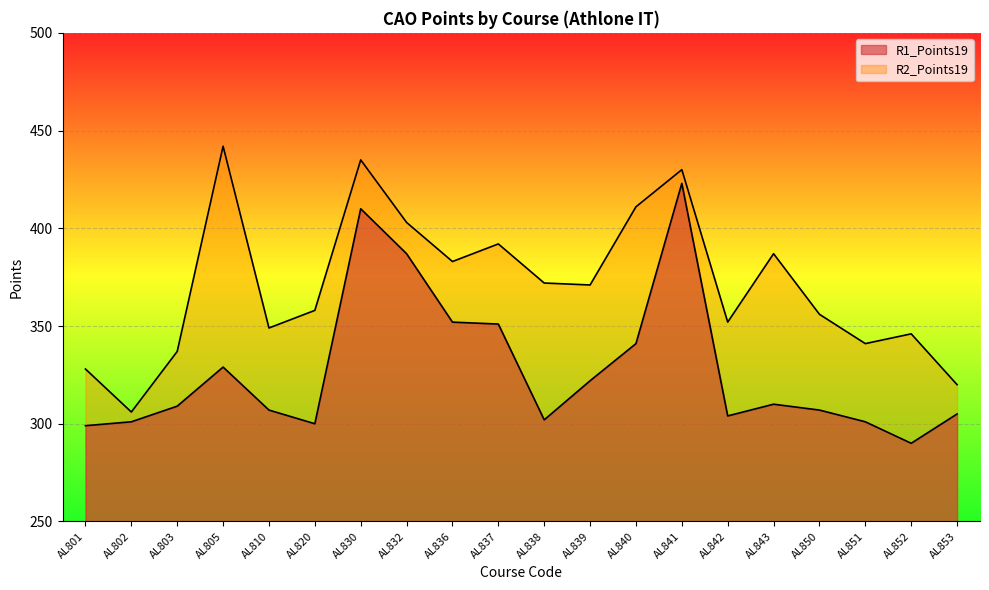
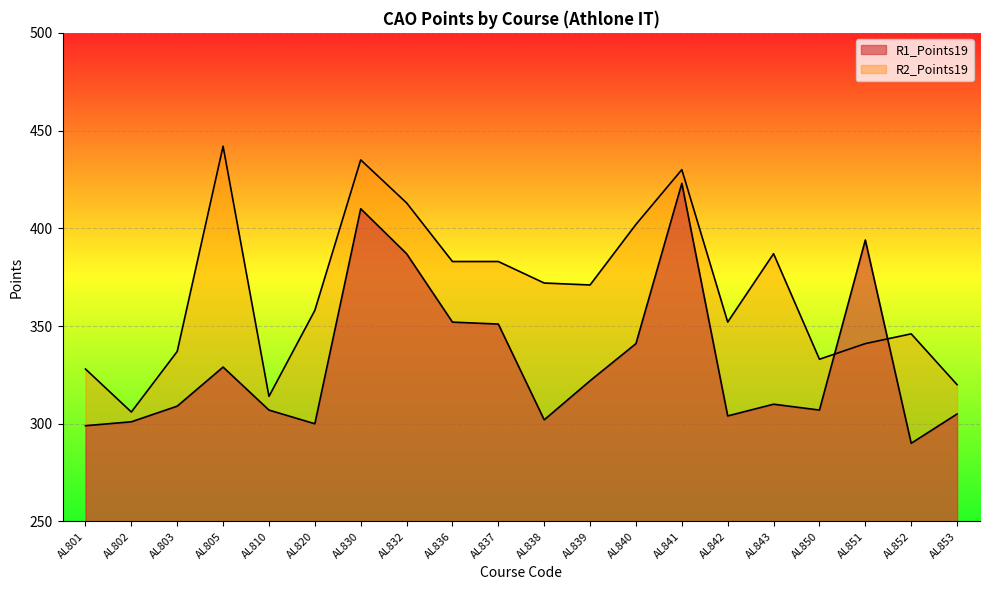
R2_Points19, AL810: 349 -> 314
R2_Points19, AL832: 403 -> 413
R2_Points19, AL837: 392 -> 383
R2_Points19, AL840: 411 -> 402
R2_Points19, AL850: 356 -> 333
R1_Points19, AL851: 301 -> 394
